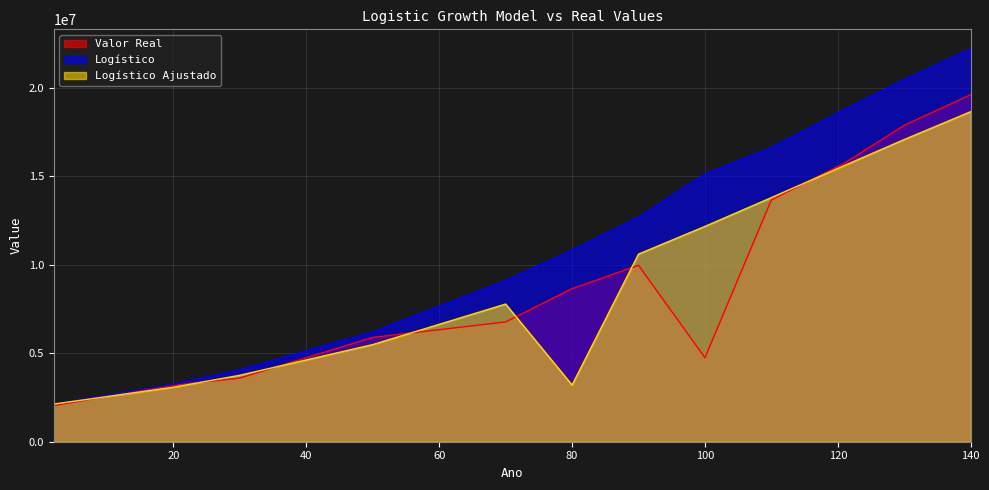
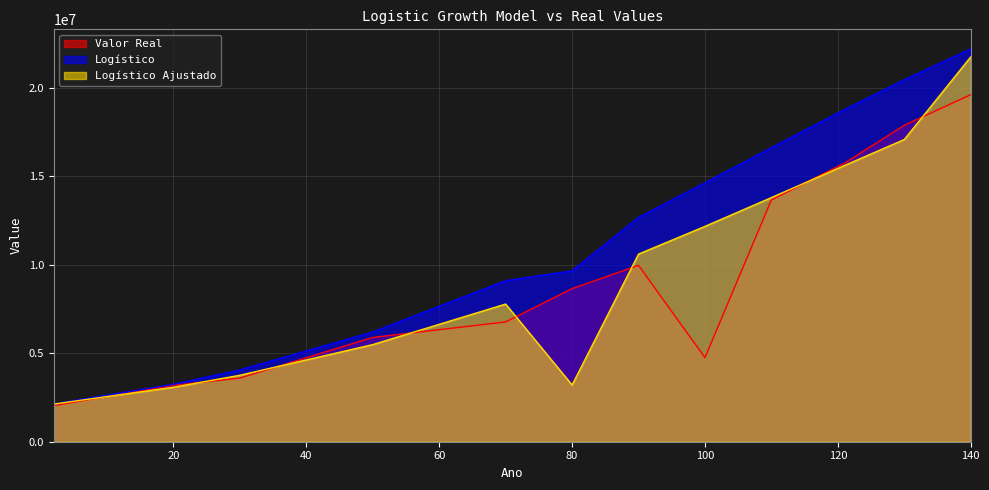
Logístico, 80: 10800000 -> 9700000
Logístico, 100: 15100000 -> 14600000
Logístico Ajustado, 140: 18600000 -> 21700000
